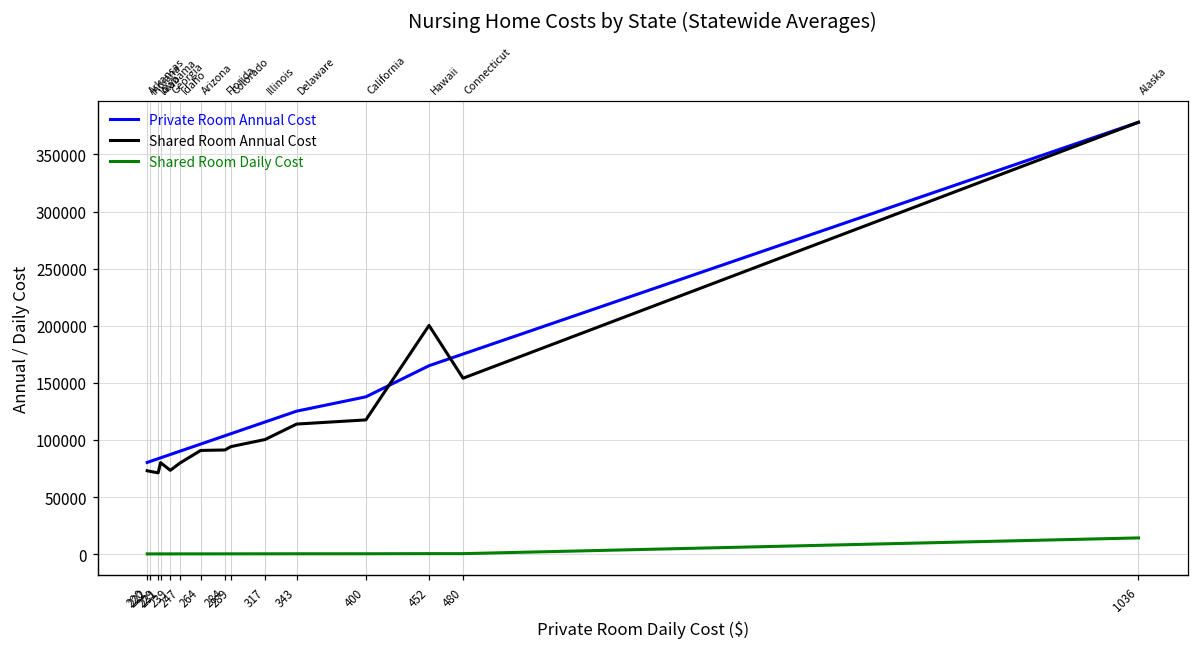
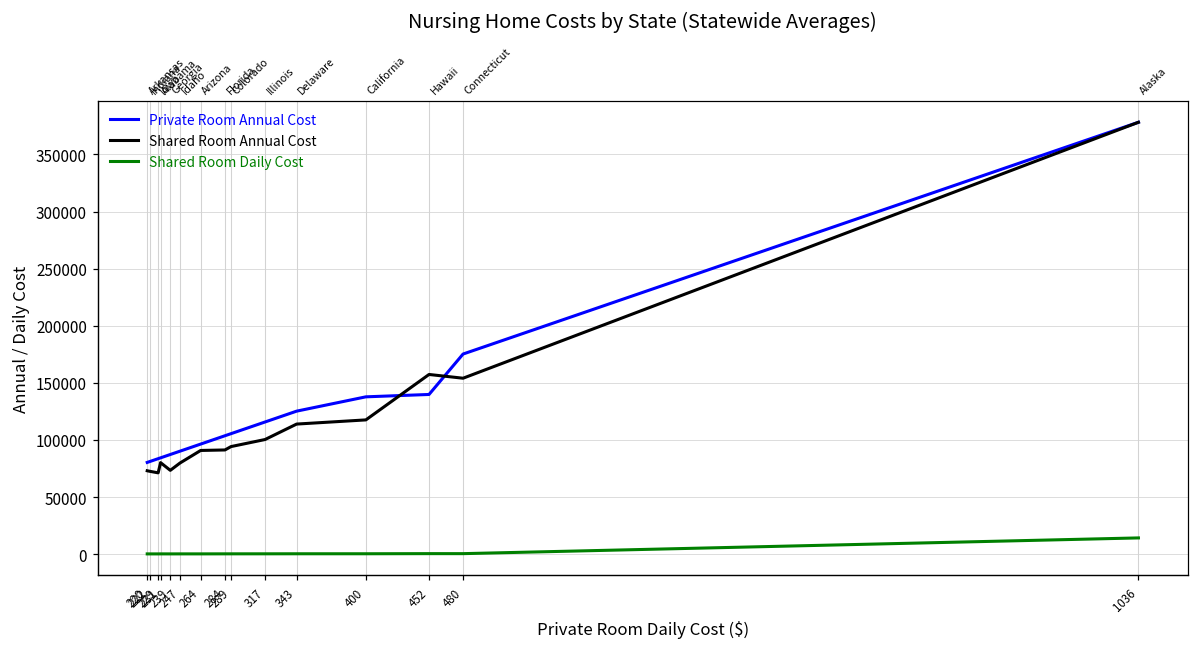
Private Room Annual Cost, 452: 165000 -> 140000
Shared Room Annual Cost, 452: 200000 -> 157000
